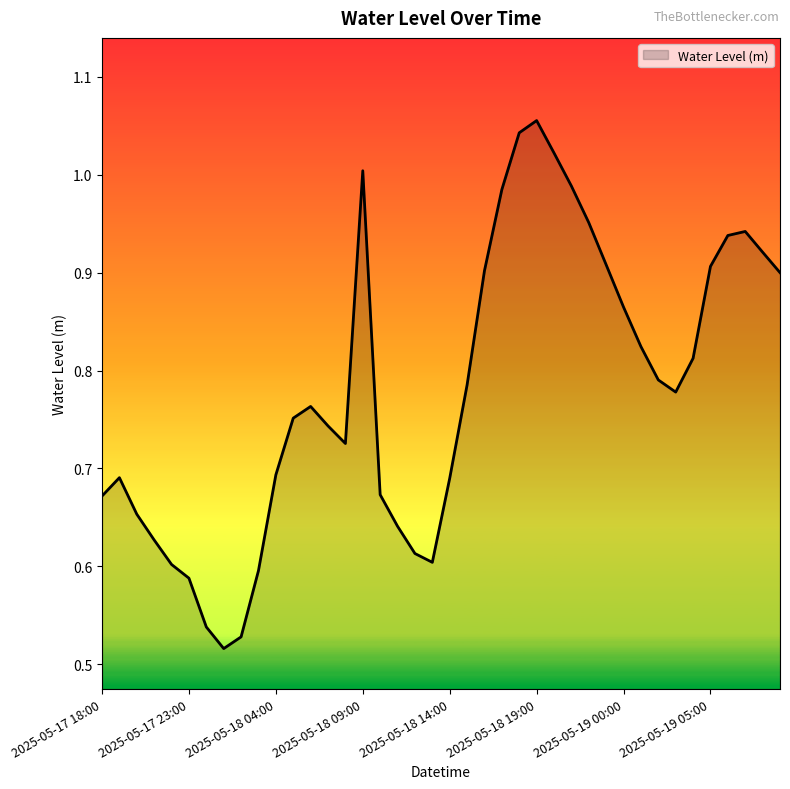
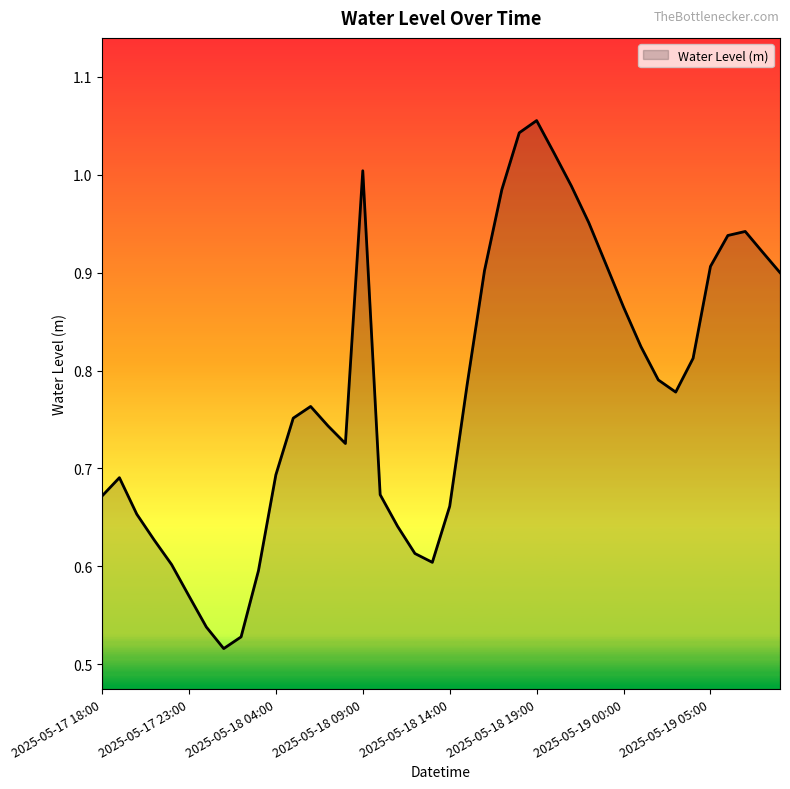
2025-05-17 23:00: 0.59 -> 0.57
2025-05-18 14:00: 0.69 -> 0.66
